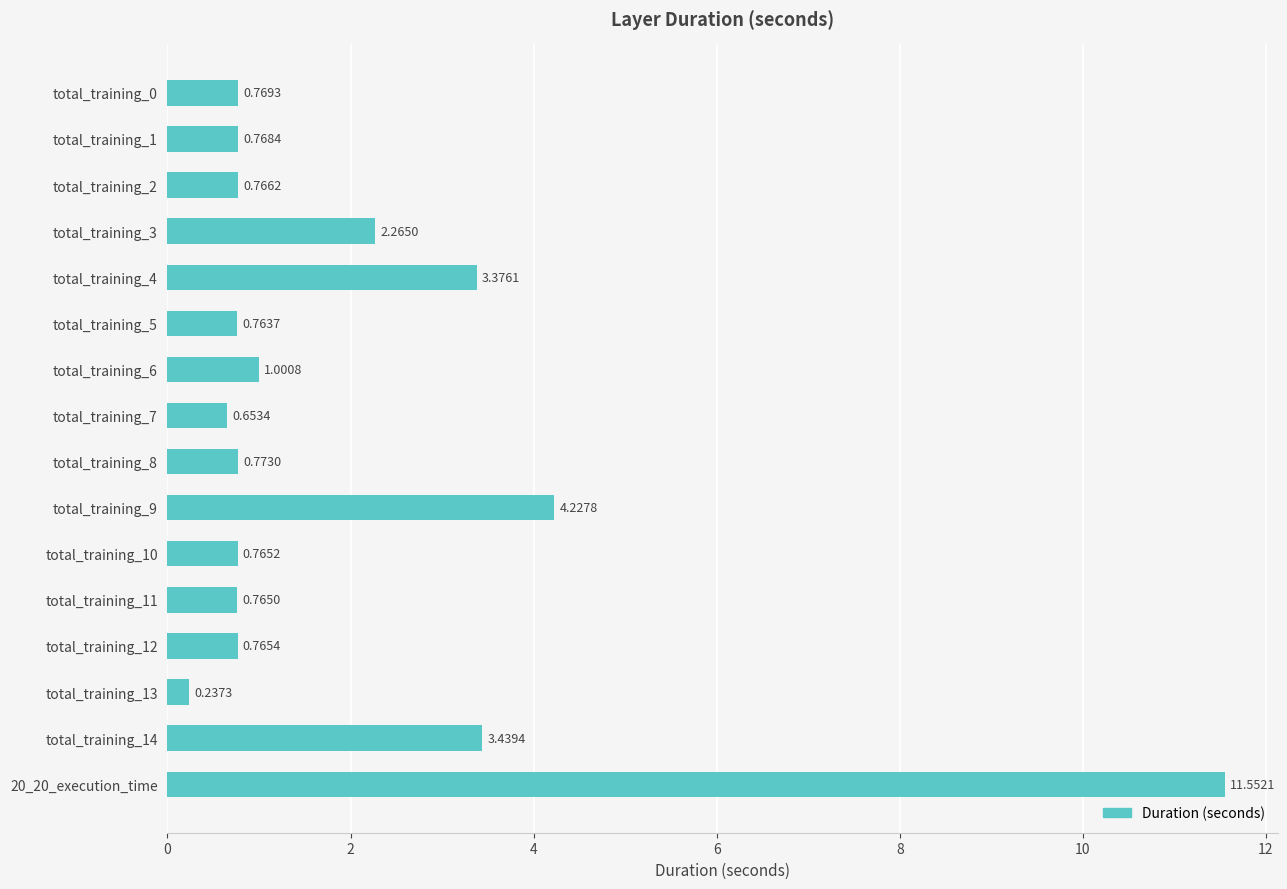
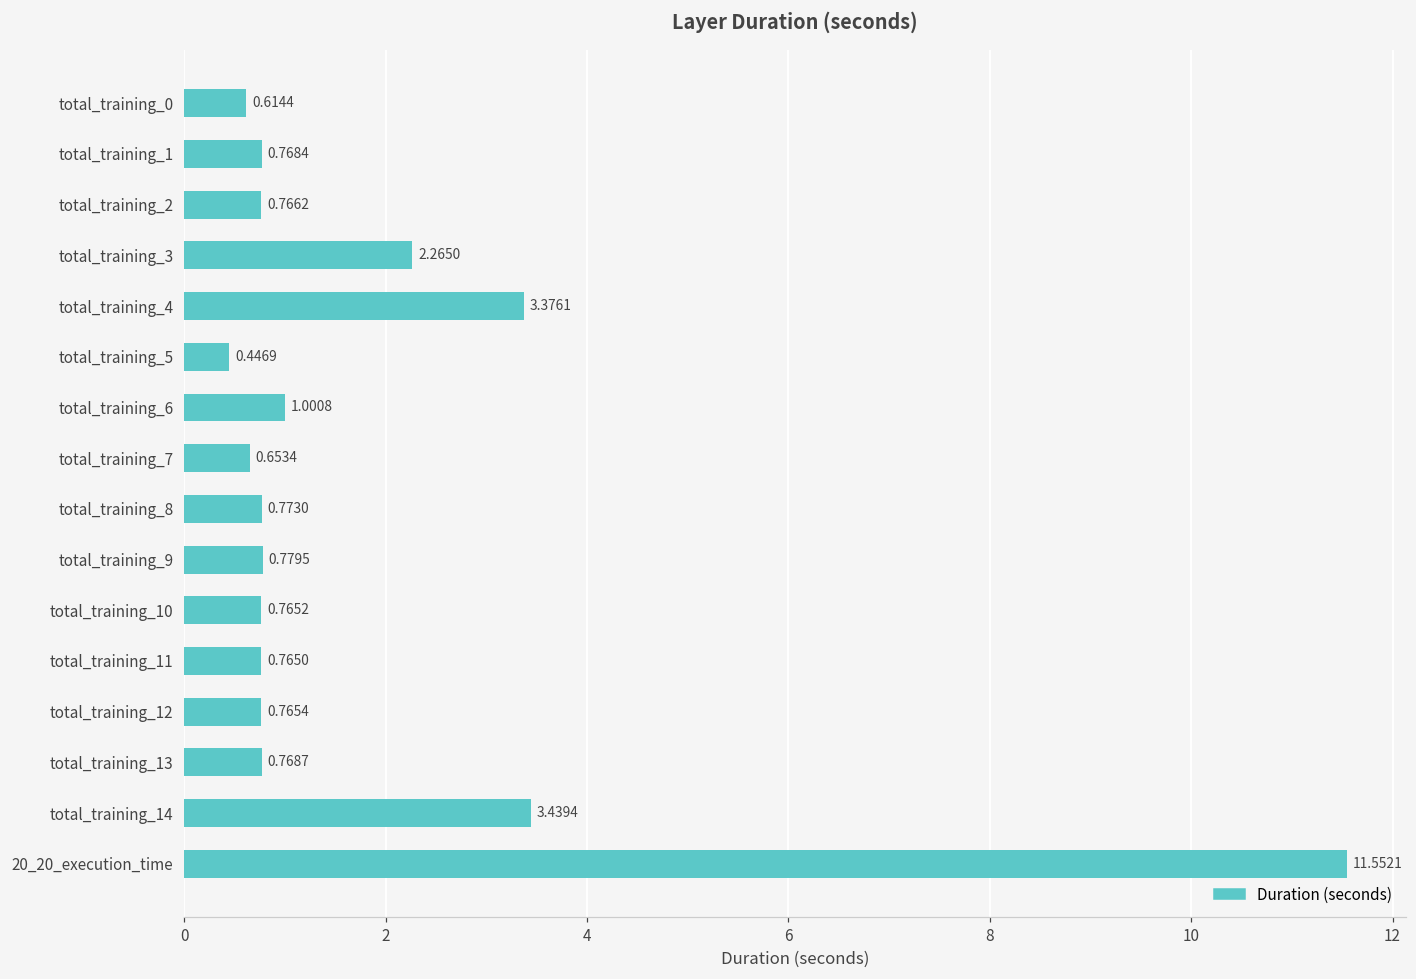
total_training_0: 0.7693 -> 0.6144
total_training_5: 0.7637 -> 0.4469
total_training_9: 4.2278 -> 0.7795
total_training_13: 0.2373 -> 0.7687
